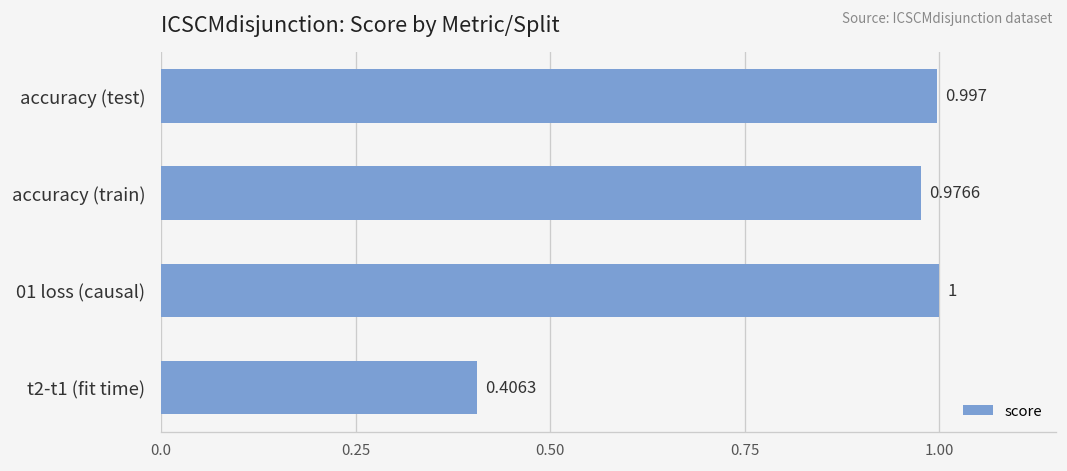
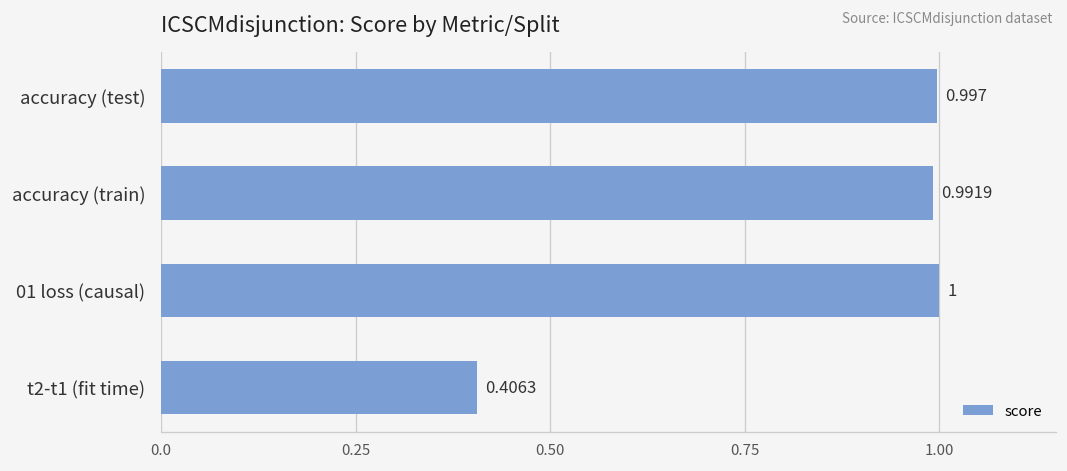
accuracy (train): 0.9766 -> 0.9919
